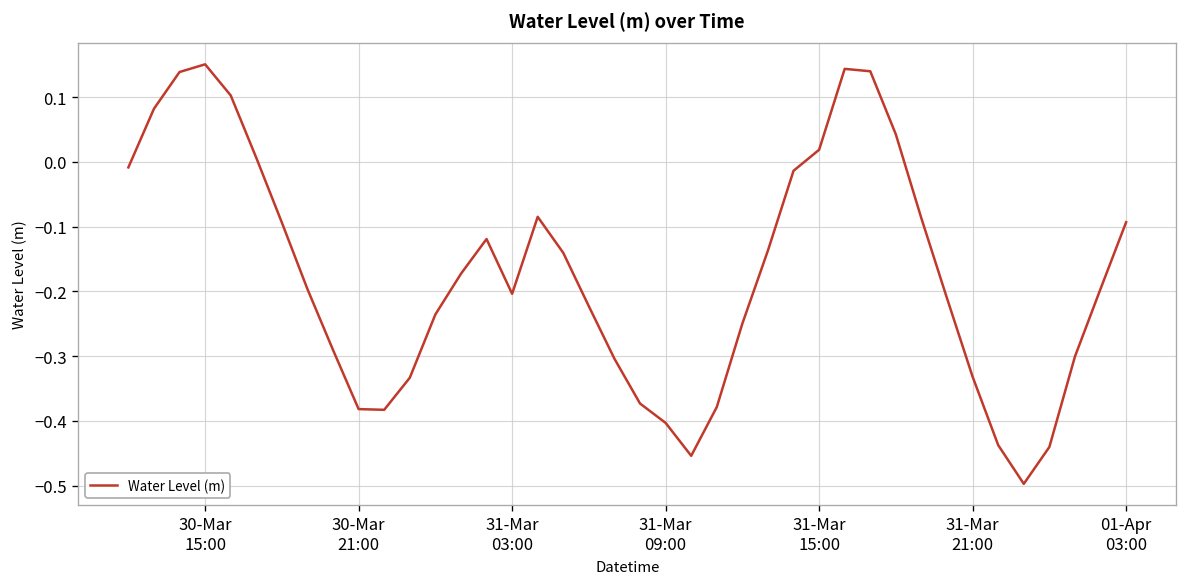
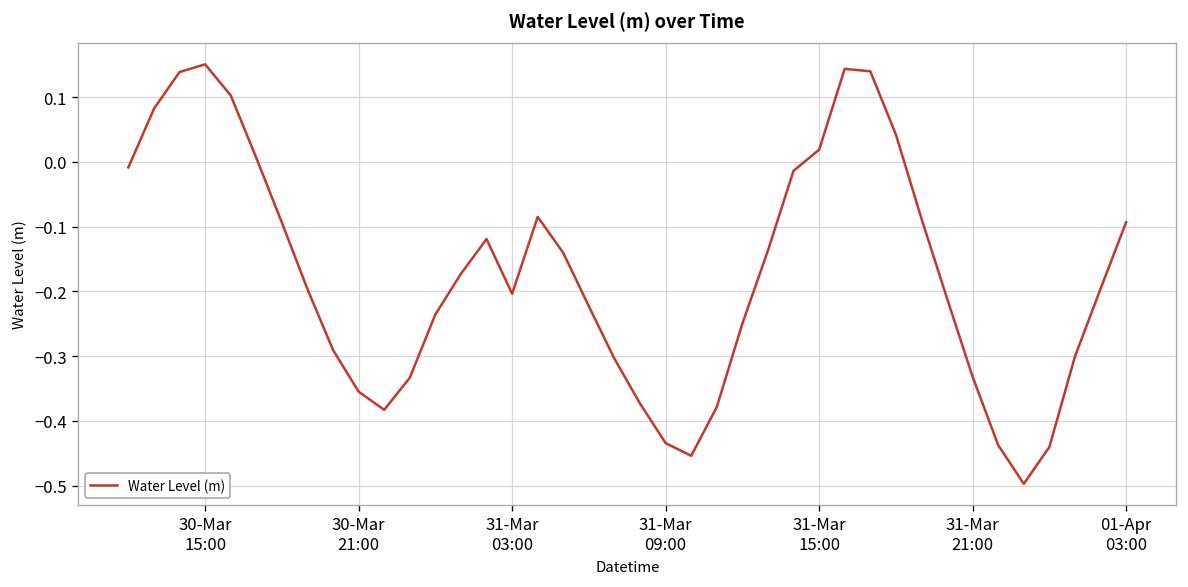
30-Mar 21:00: -0.38 -> -0.35
31-Mar 09:00: -0.40 -> -0.43
